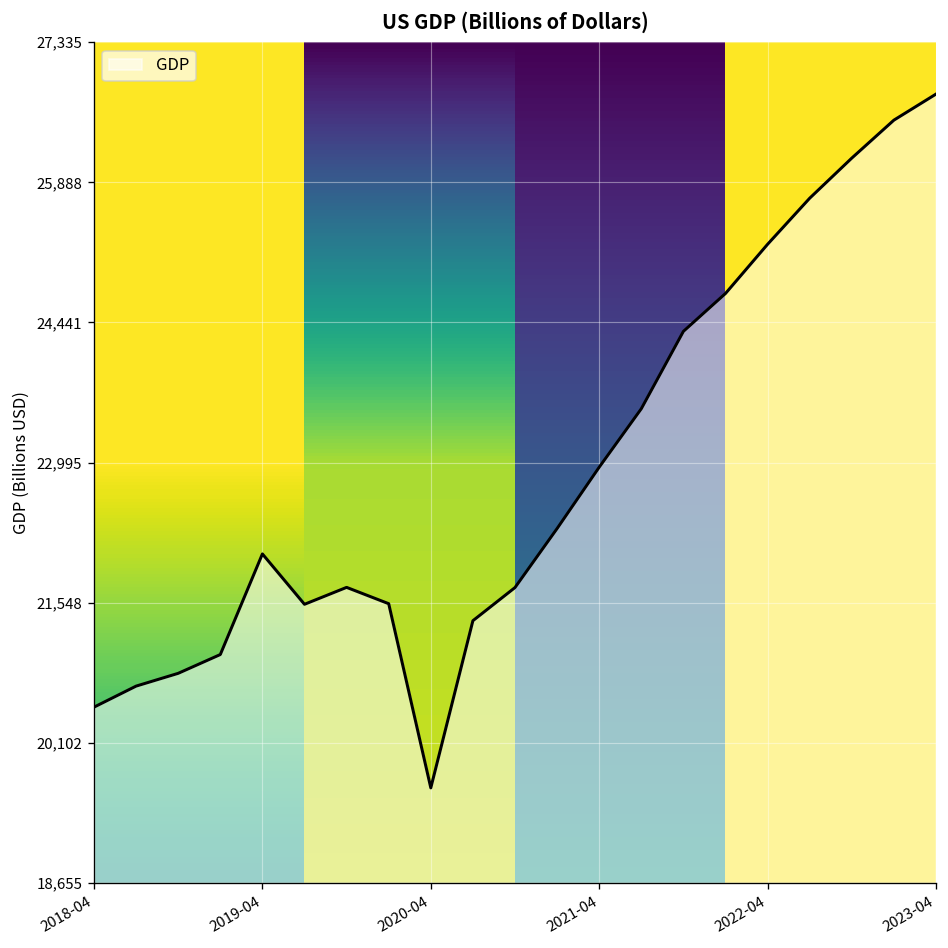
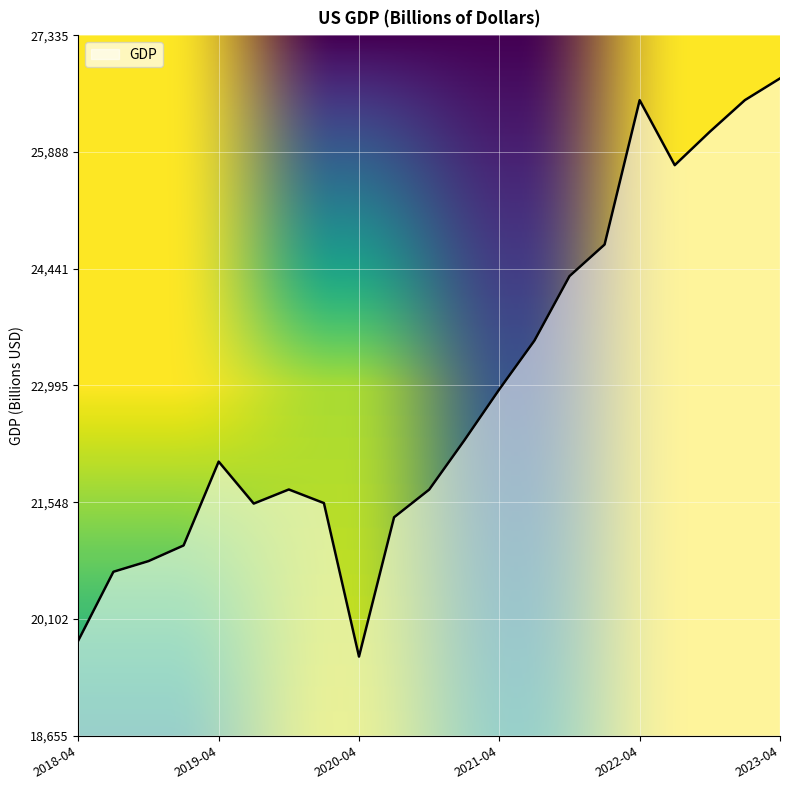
2018-04: 20,500 -> 19,800
2022-04: 25,200 -> 26,500
